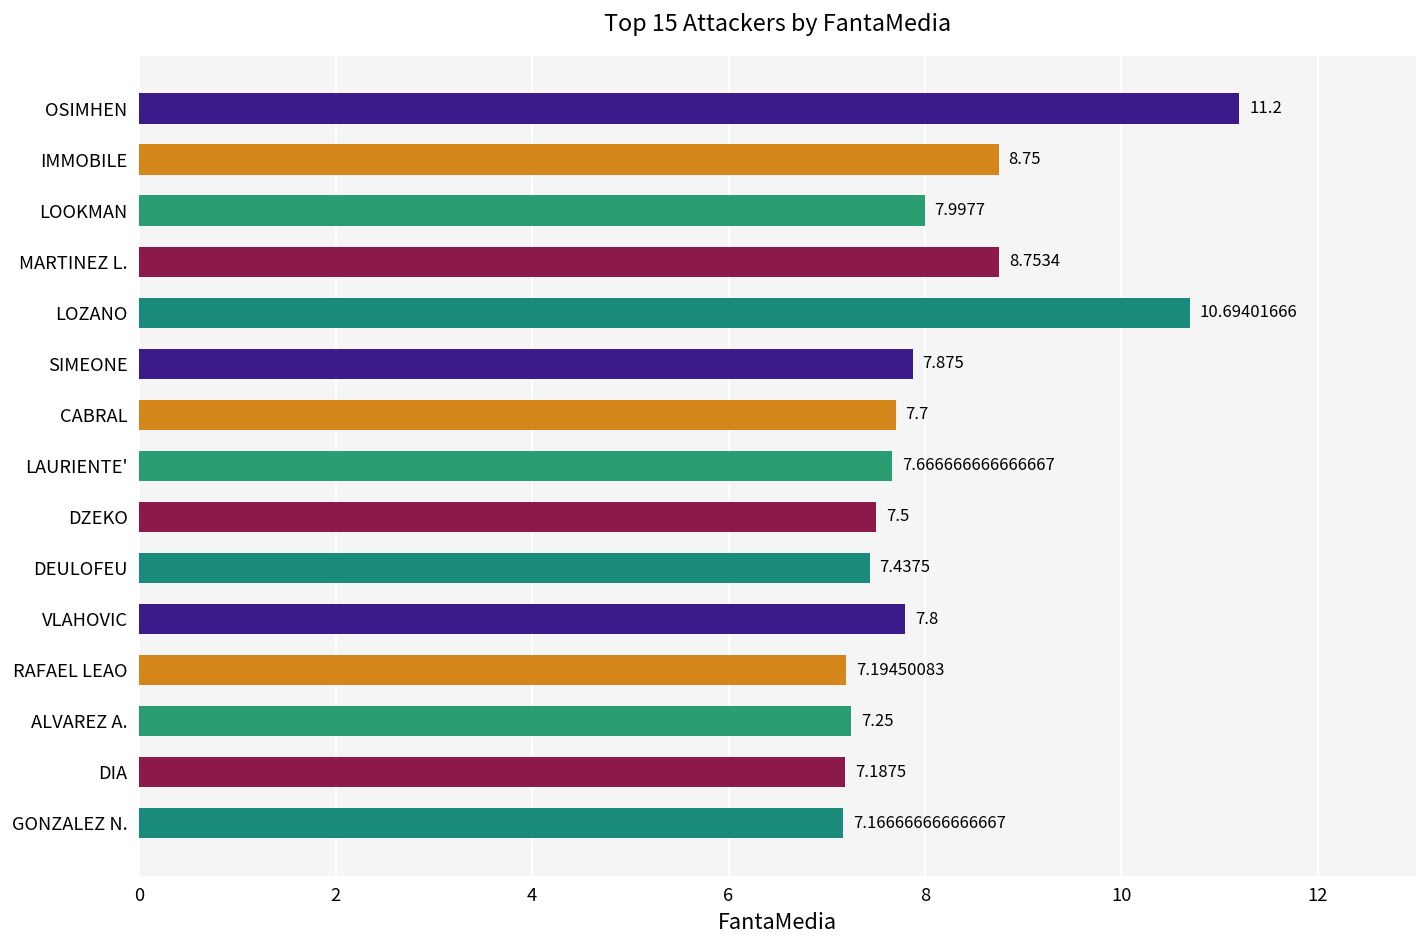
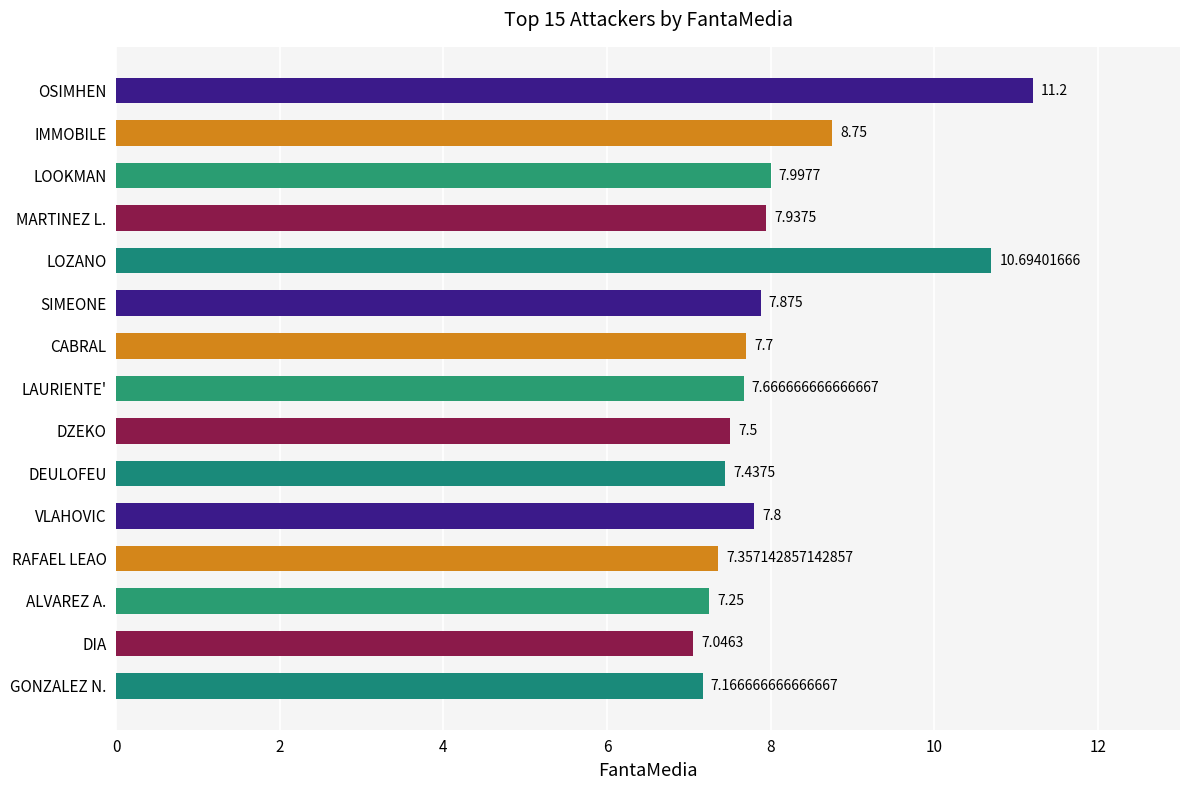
MARTINEZ L.: 8.7534 -> 7.9375
RAFAEL LEAO: 7.19450083 -> 7.357142857142857
DIA: 7.1875 -> 7.0463
